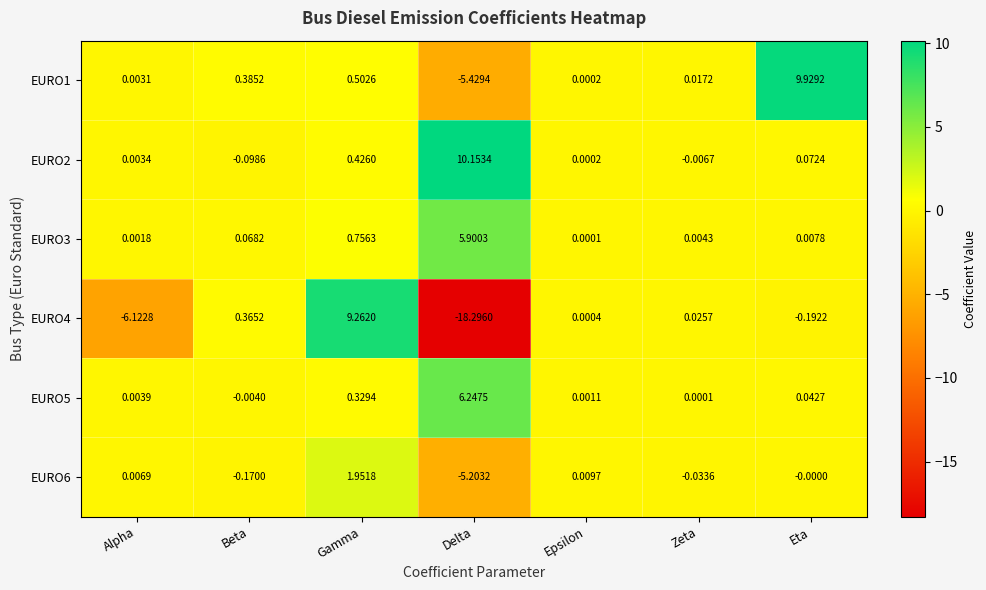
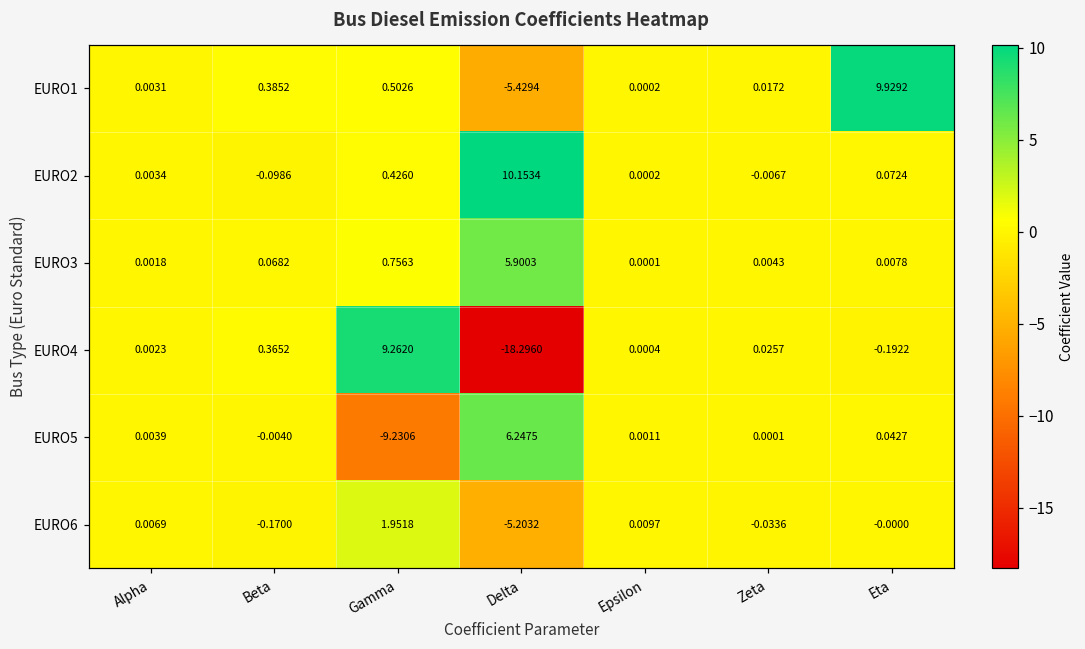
EURO4, Alpha: -6.1228 -> 0.0023
EURO5, Gamma: 0.3294 -> -9.2306
